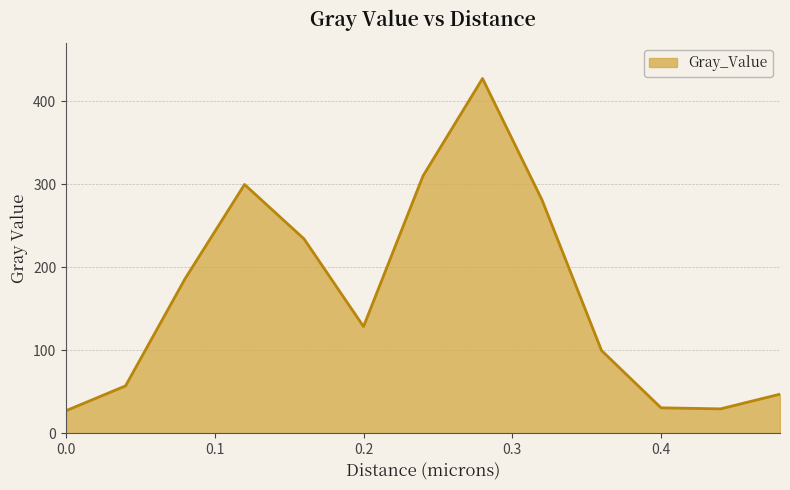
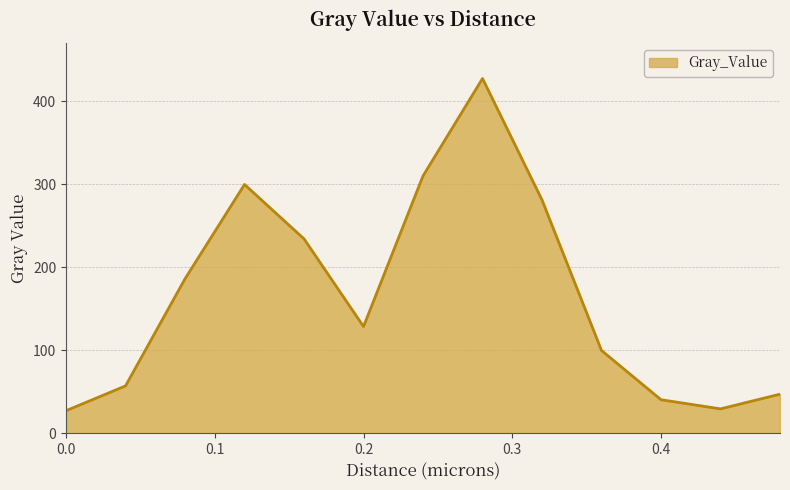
0.4: 30 -> 40
